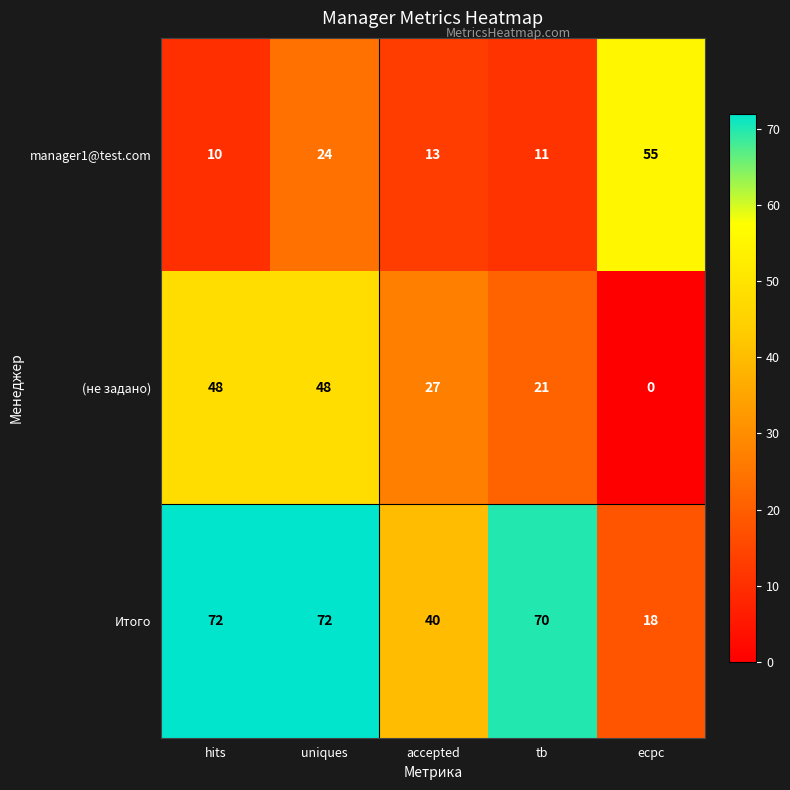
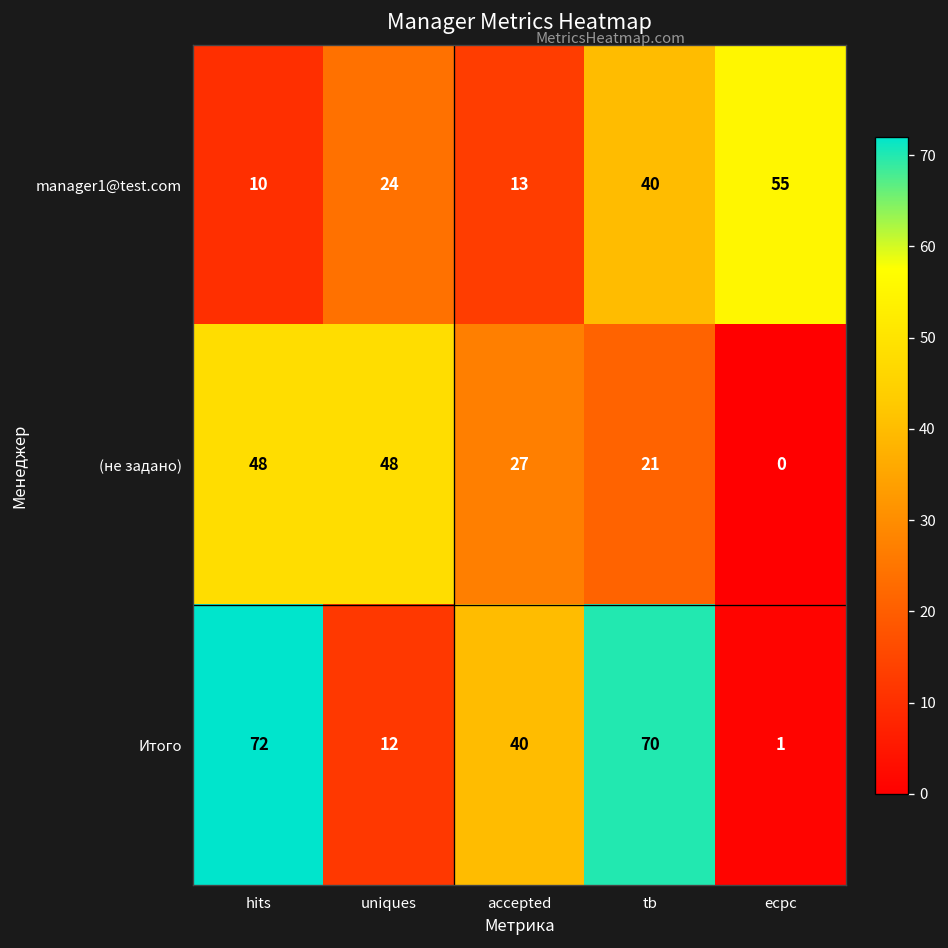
manager1@test.com, tb: 11 -> 40
Итого, uniques: 72 -> 12
Итого, ecpc: 18 -> 1
